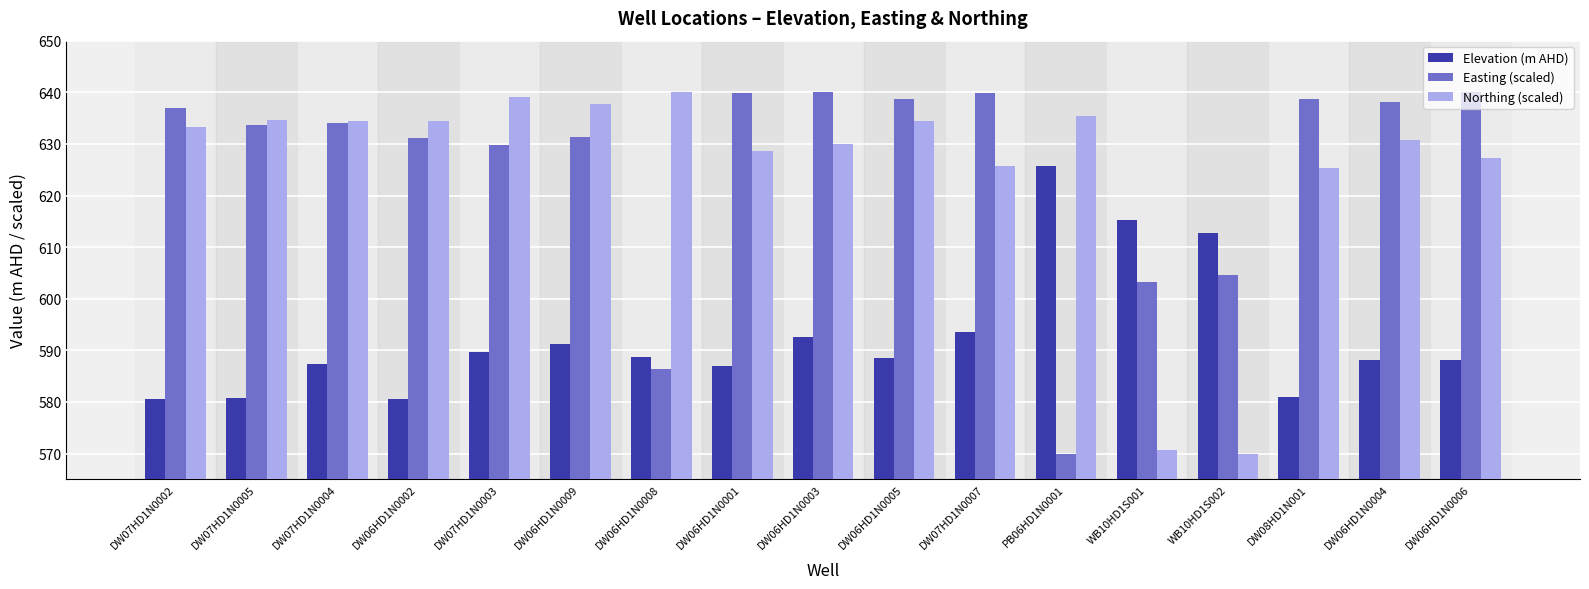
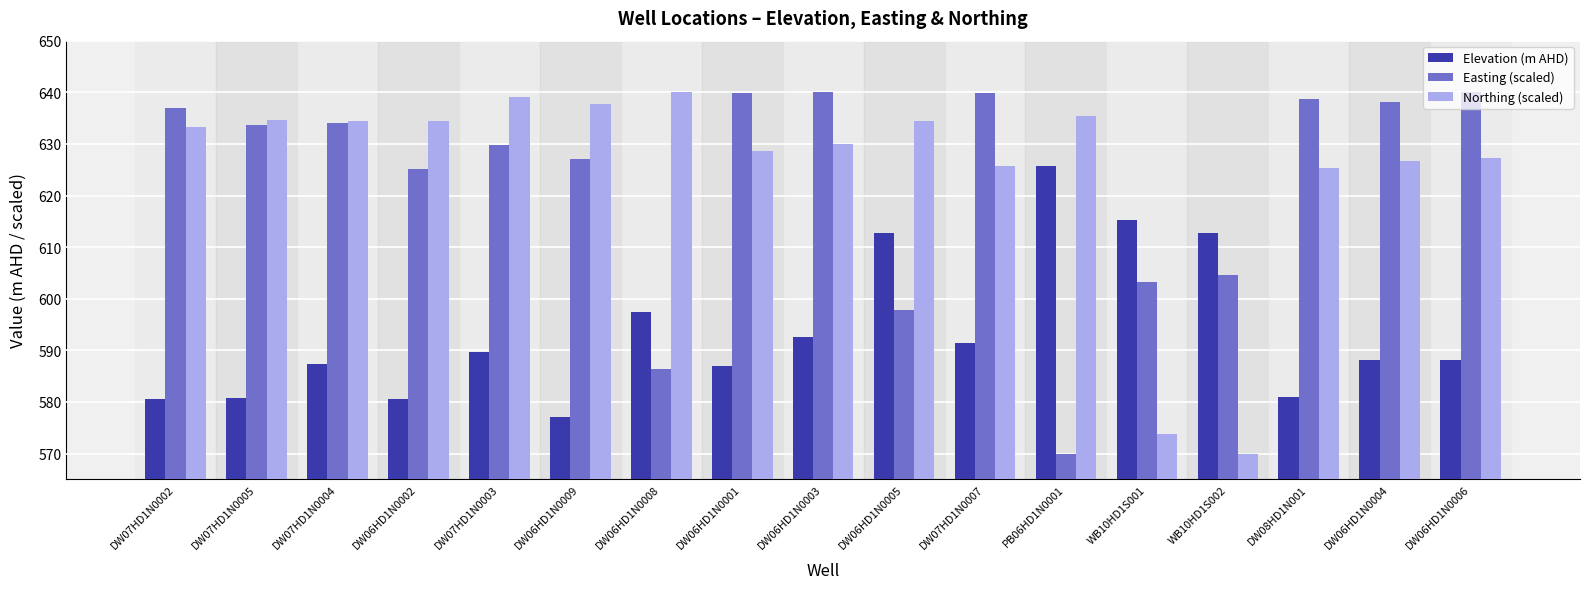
Easting (scaled), DW06HD1N0002: 631 -> 625
Elevation (m AHD), DW06HD1N0009: 591 -> 577
Easting (scaled), DW06HD1N0009: 631 -> 627
Elevation (m AHD), DW06HD1N0008: 589 -> 597
Elevation (m AHD), DW06HD1N0005: 589 -> 613
Easting (scaled), DW06HD1N0005: 639 -> 598
Elevation (m AHD), DW07HD1N0007: 594 -> 592
Northing (scaled), WB10HD1S001: 571 -> 574
Northing (scaled), DW06HD1N0004: 631 -> 627
